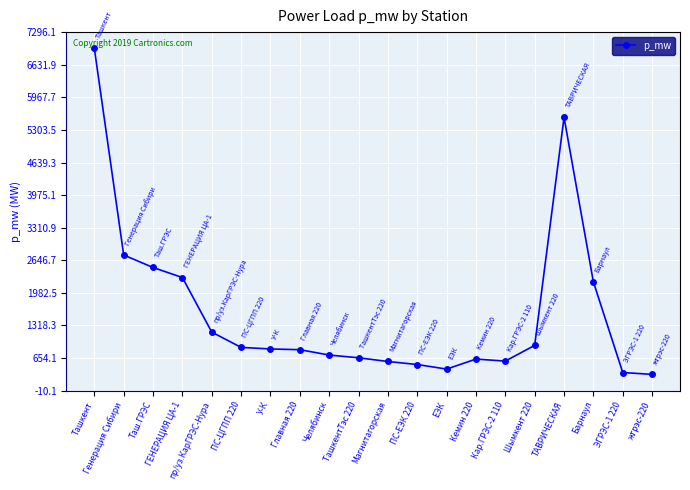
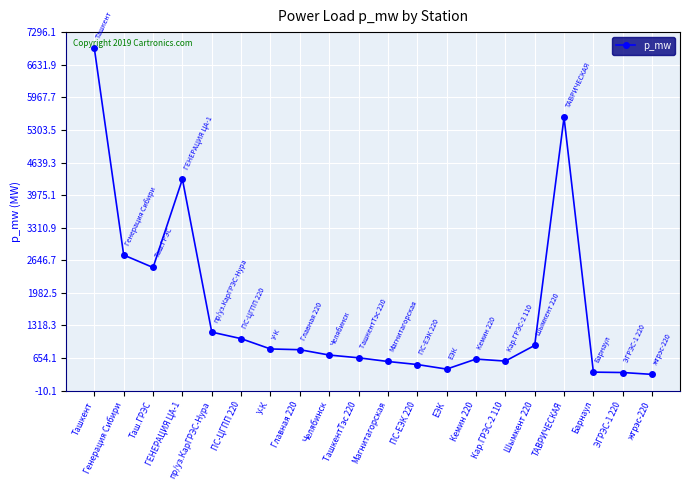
ГЕНЕРАЦИЯ ЦА-1: 2300 -> 4300
ПС-ЦГПП 220: 900 -> 1100
Барнаул: 2200 -> 400
